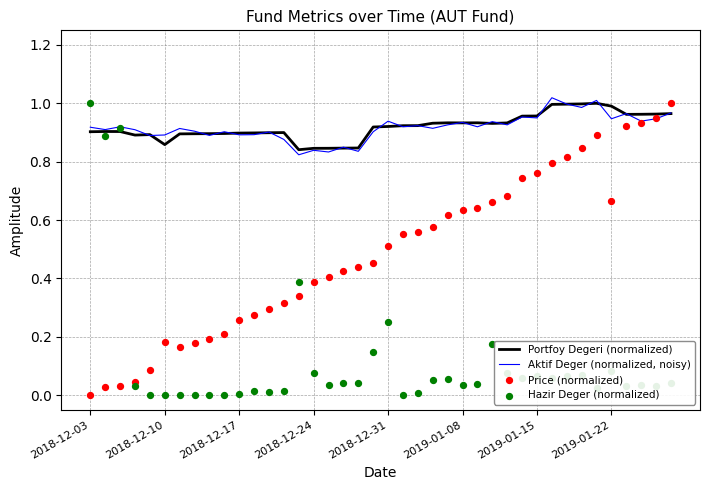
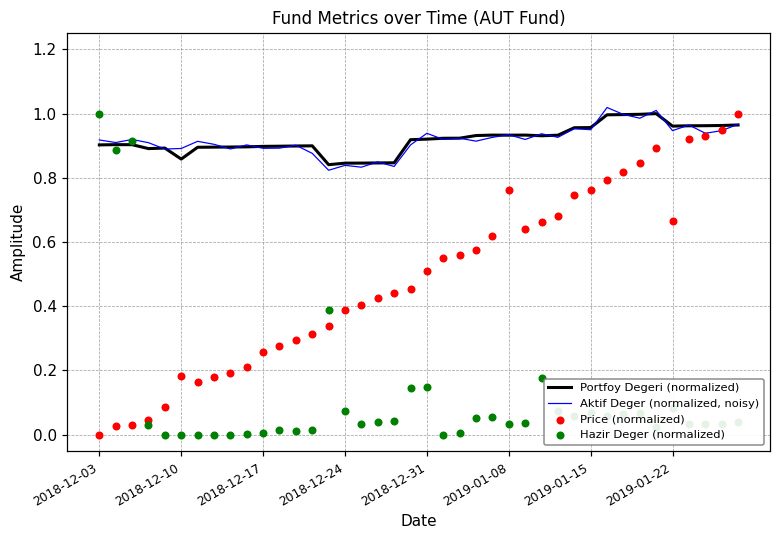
Hazir Deger (normalized), 2018-12-31: 0.25 -> 0.15
Price (normalized), 2019-01-08: 0.63 -> 0.76
Portfoy Degeri (normalized), 2019-01-22: 0.99 -> 0.96
